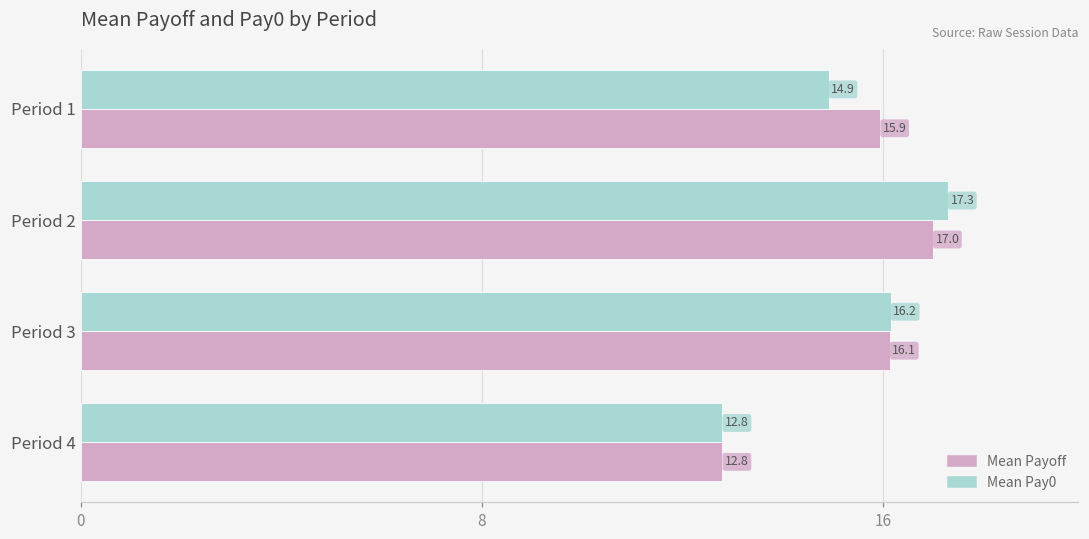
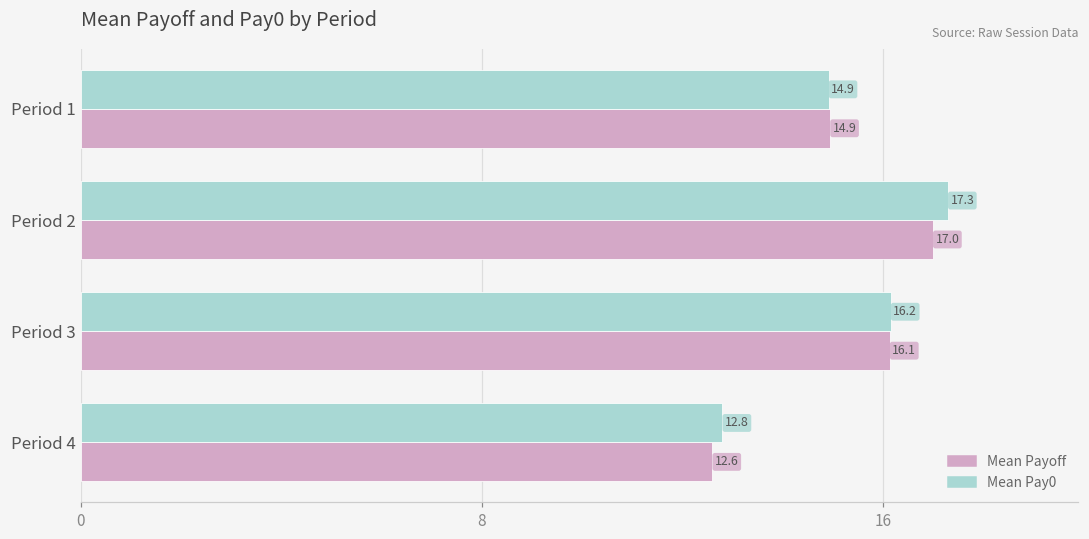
Mean Payoff, Period 1: 15.9 -> 14.9
Mean Payoff, Period 4: 12.8 -> 12.6
